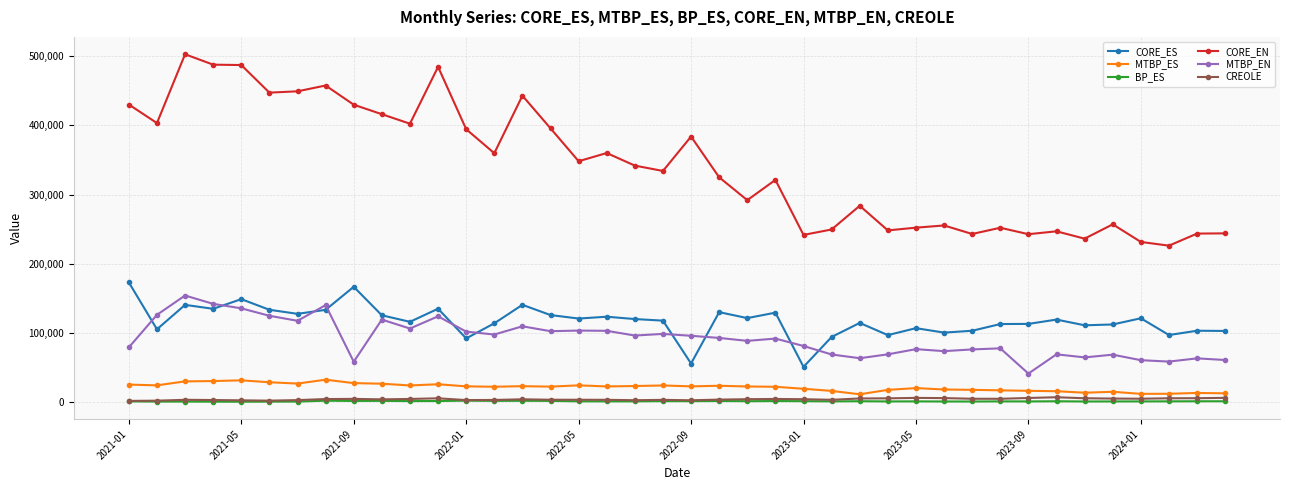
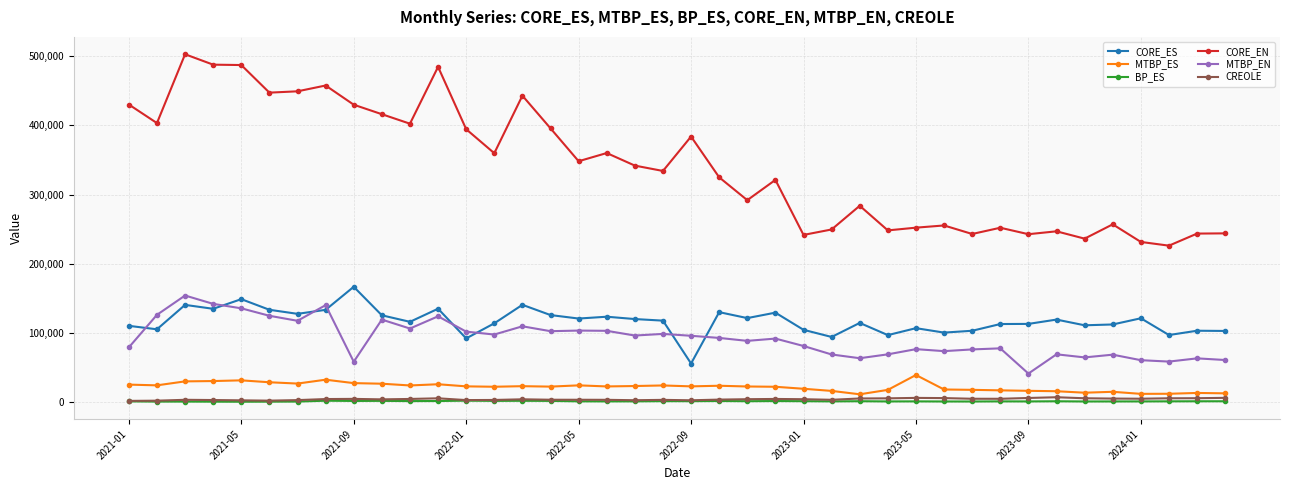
CORE_ES, 2021-01: 170,000 -> 110,000
CORE_ES, 2023-01: 50,000 -> 100,000
MTBP_ES, 2023-05: 20,000 -> 40,000
